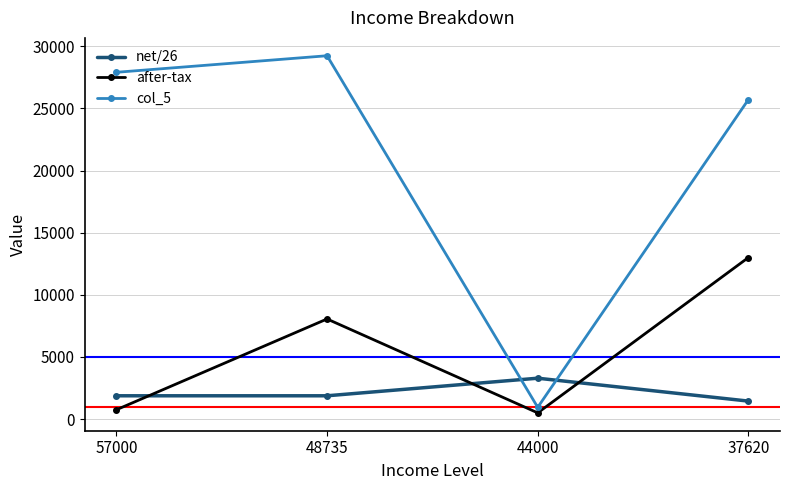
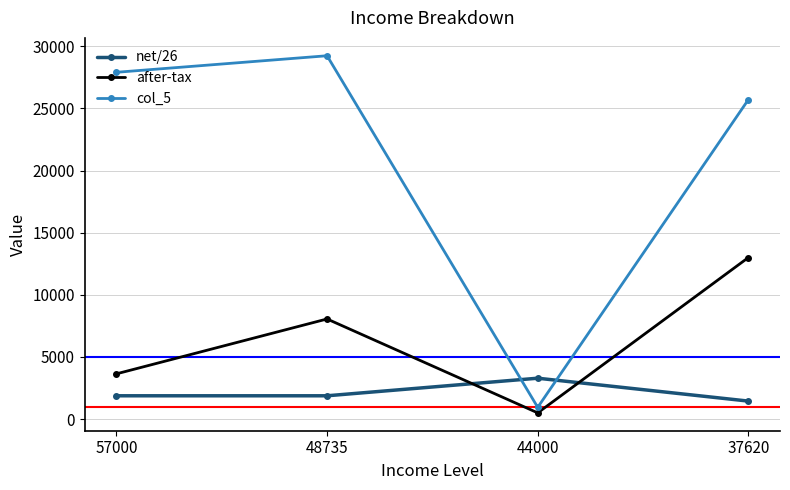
after-tax, 57000: 800 -> 3600
